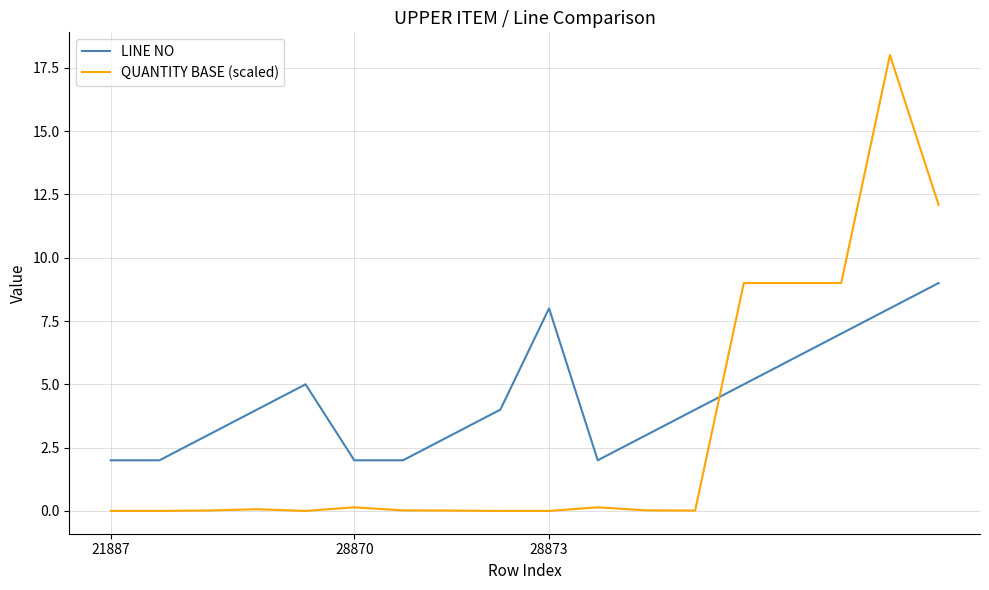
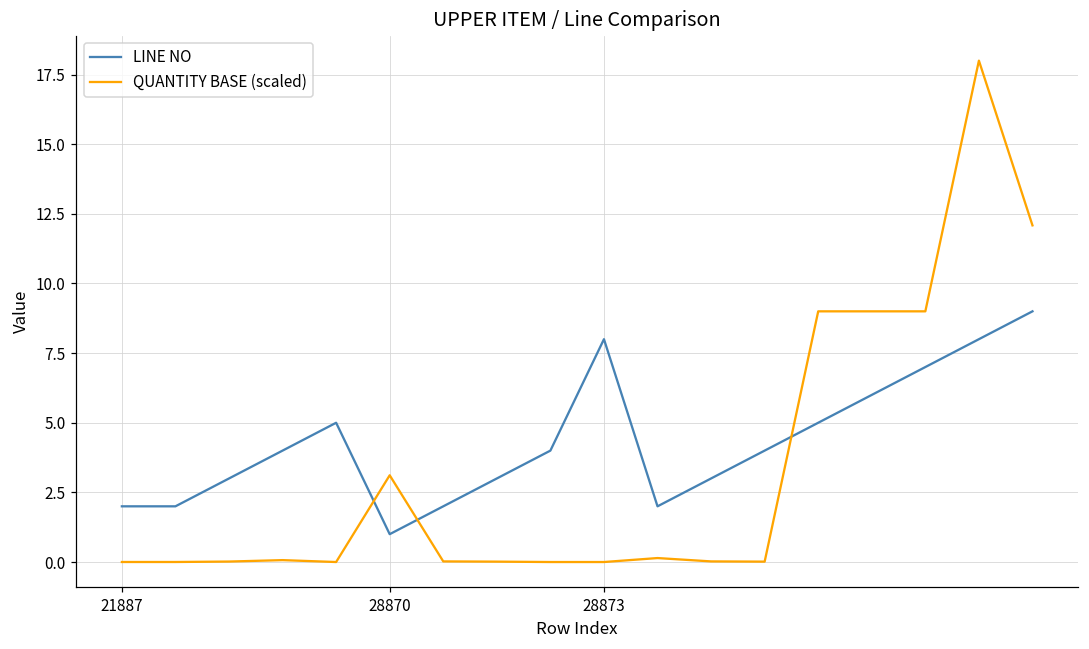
LINE NO, 28870: 2 -> 1
QUANTITY BASE (scaled), 28870: 0.1 -> 3.1
